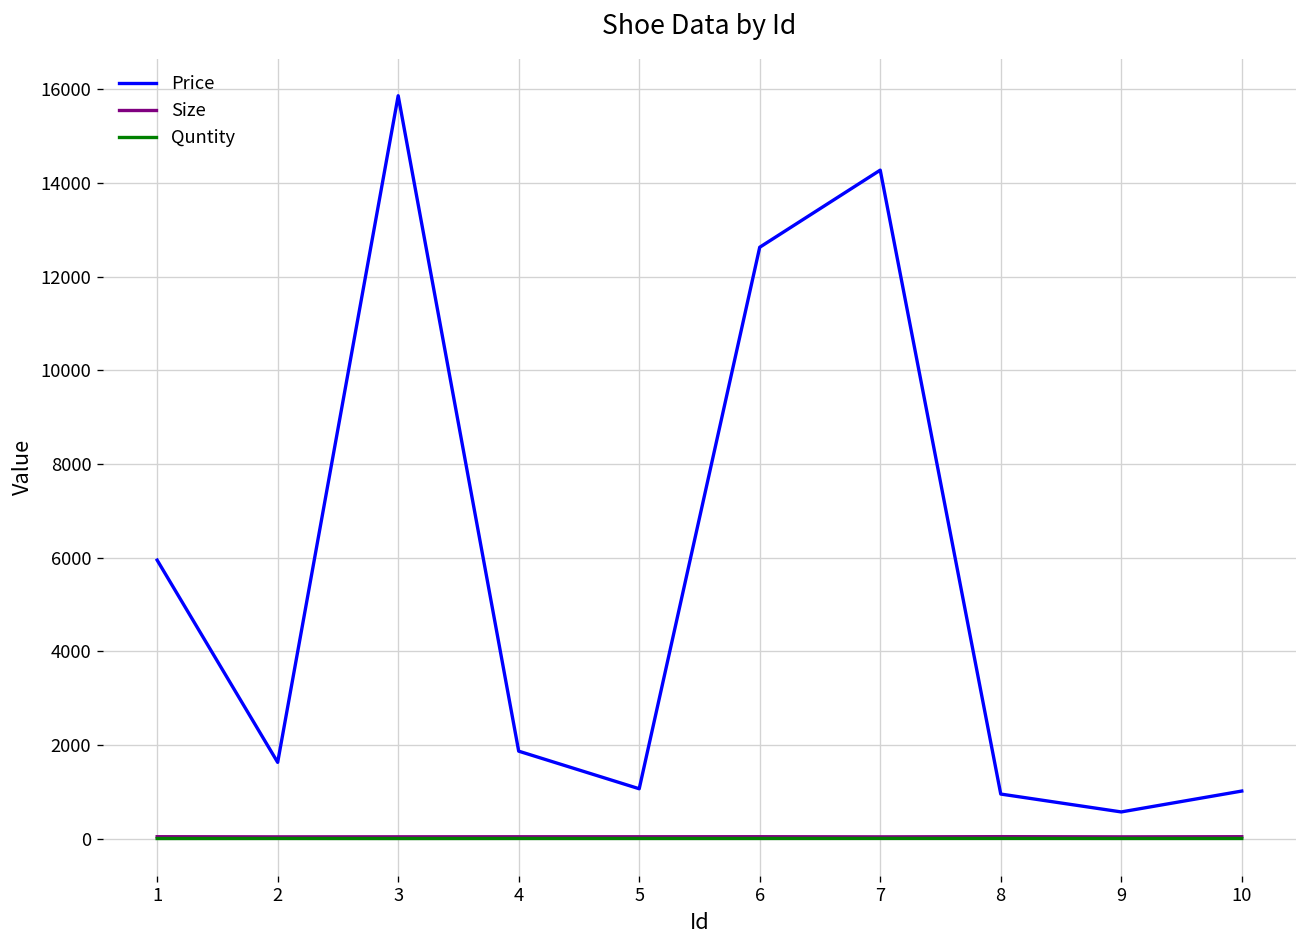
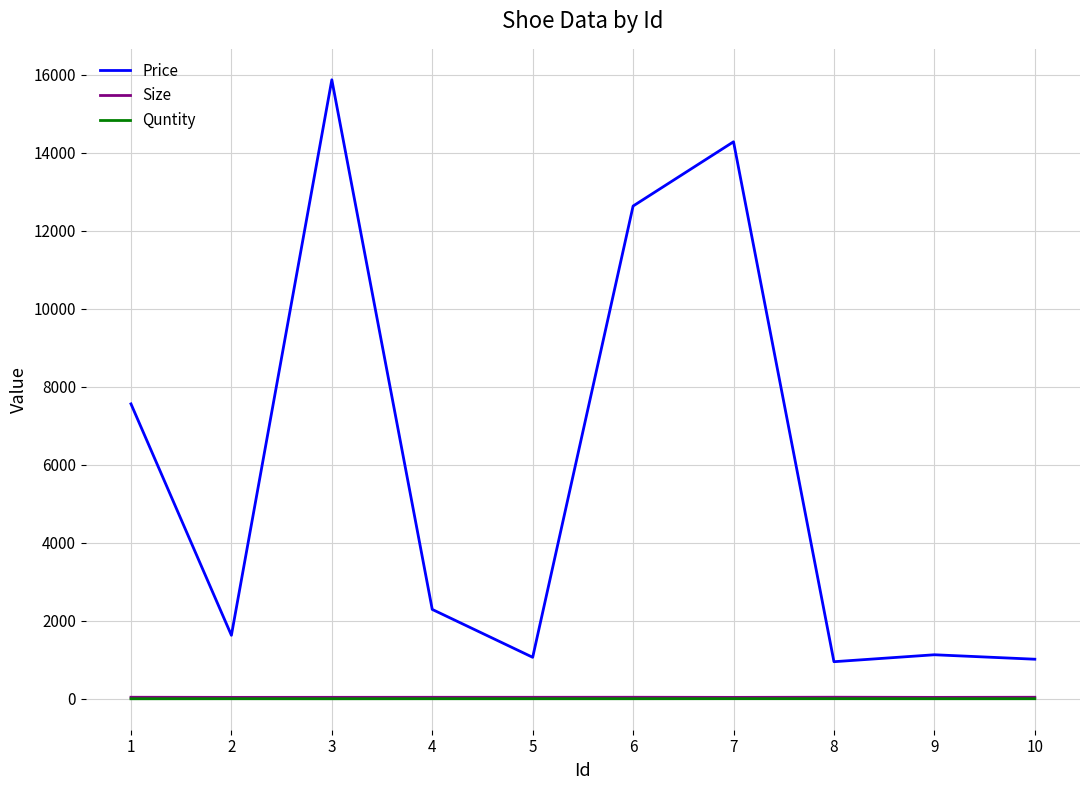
Price, 1: 5900 -> 7600
Price, 4: 1900 -> 2300
Price, 9: 600 -> 1100
